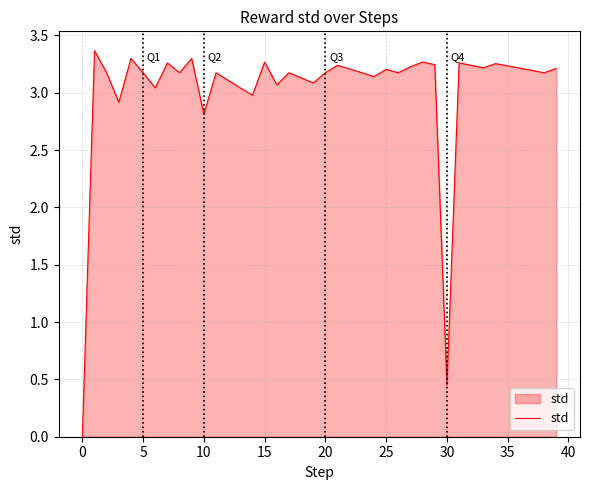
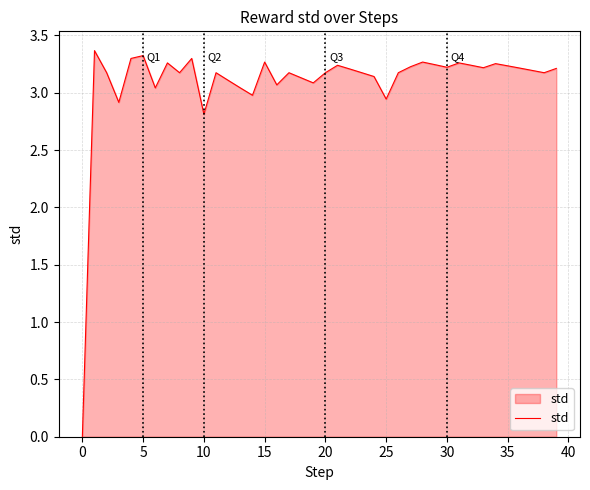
5: 3.17 -> 3.32
25: 3.20 -> 2.94
30: 0.45 -> 3.22
